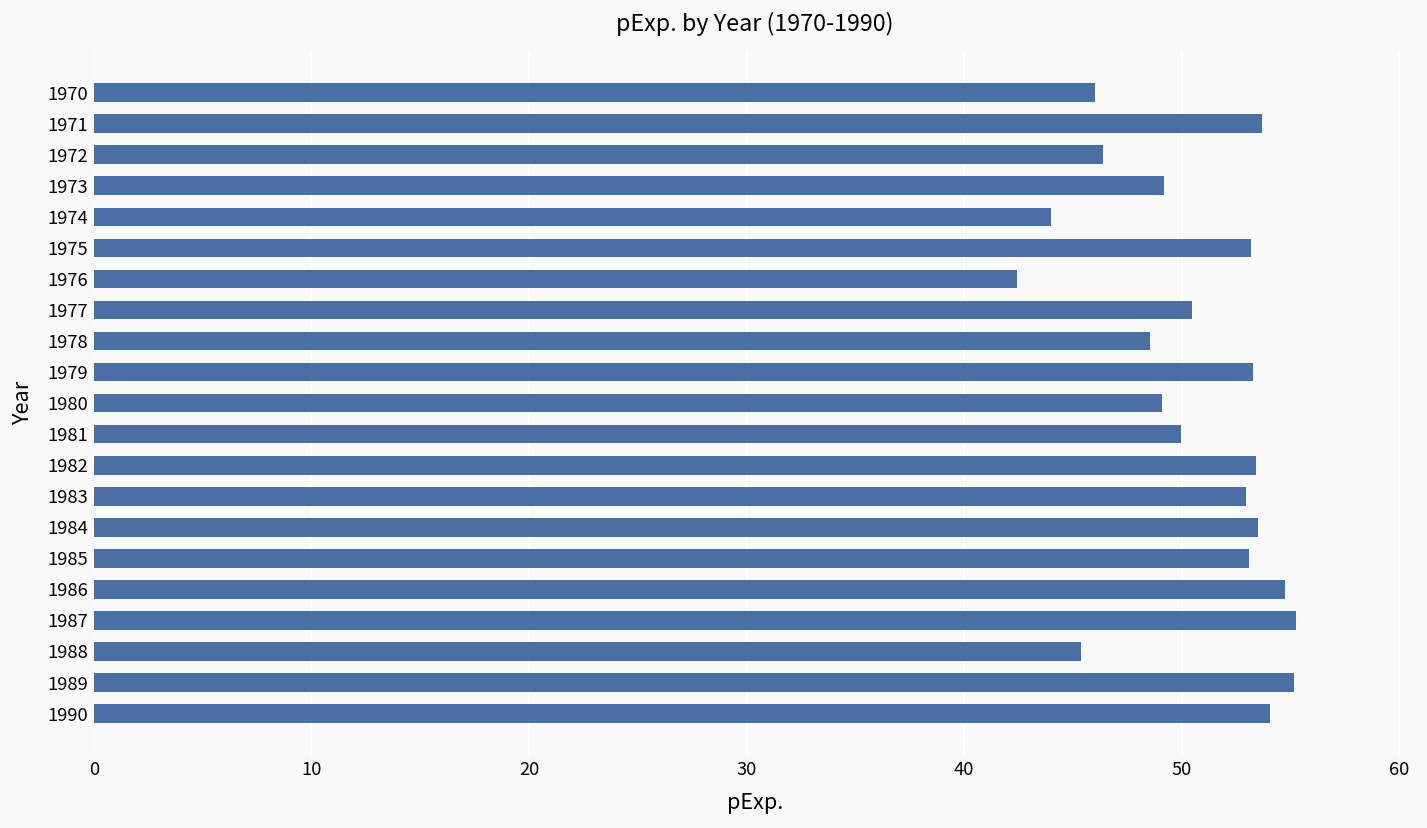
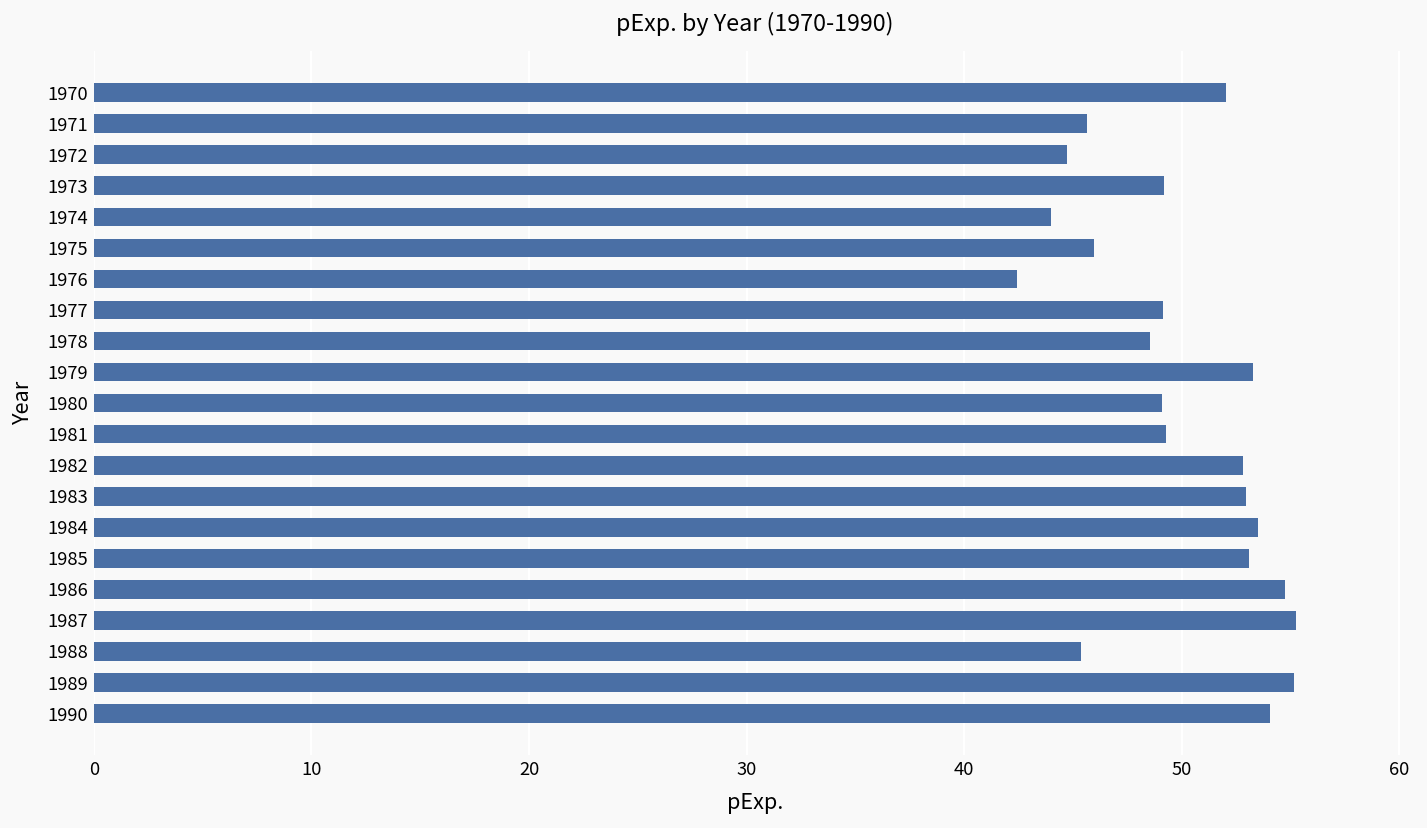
1970: 46.0 -> 52.1
1971: 53.7 -> 45.6
1972: 46.4 -> 44.7
1975: 53.2 -> 46.0
1977: 50.5 -> 49.1
1981: 50.0 -> 49.3
1982: 53.4 -> 52.8
